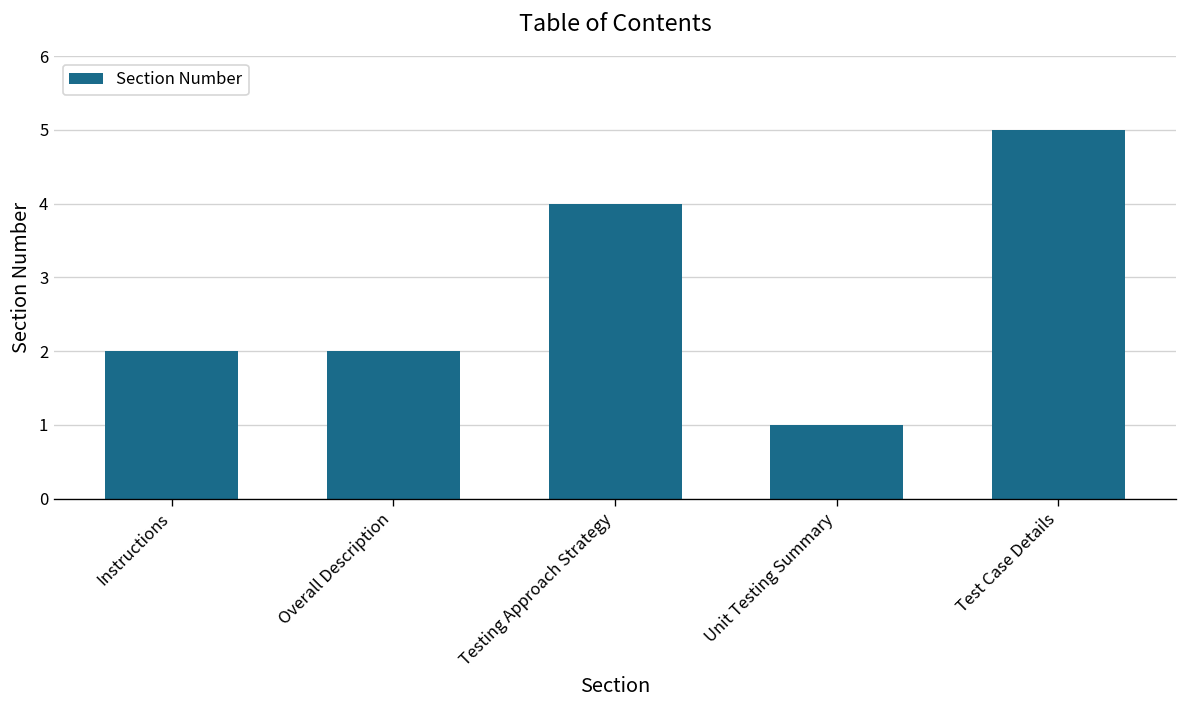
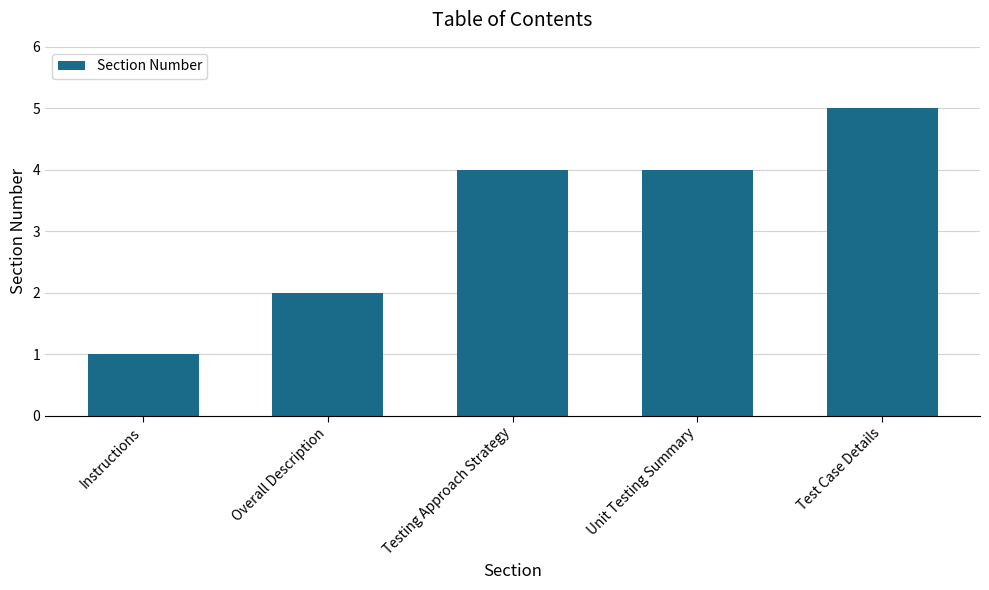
Instructions: 2 -> 1
Unit Testing Summary: 1 -> 4
